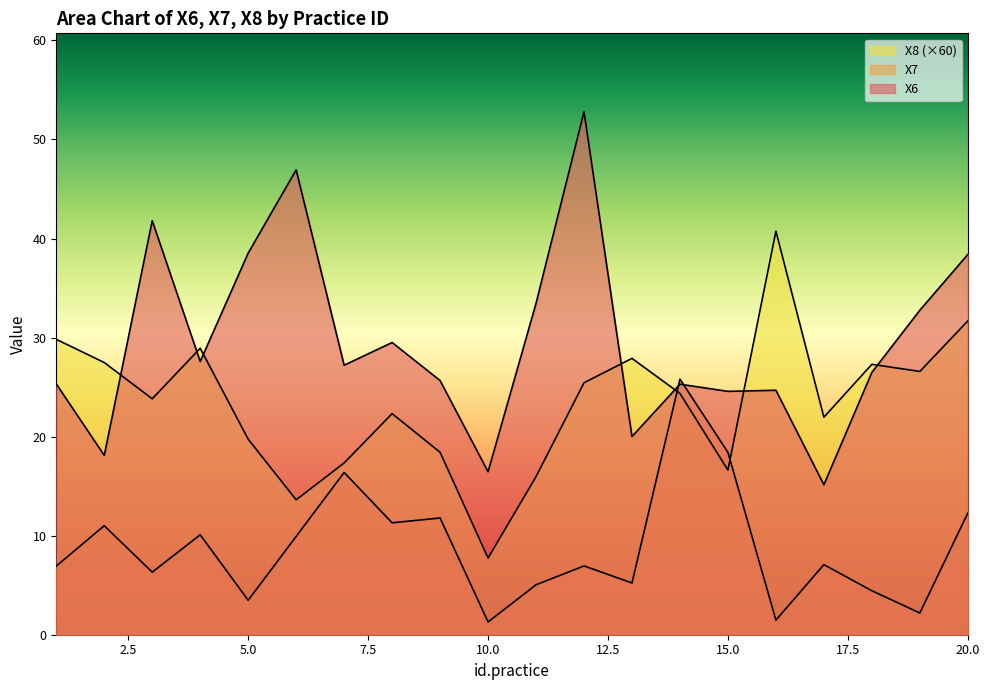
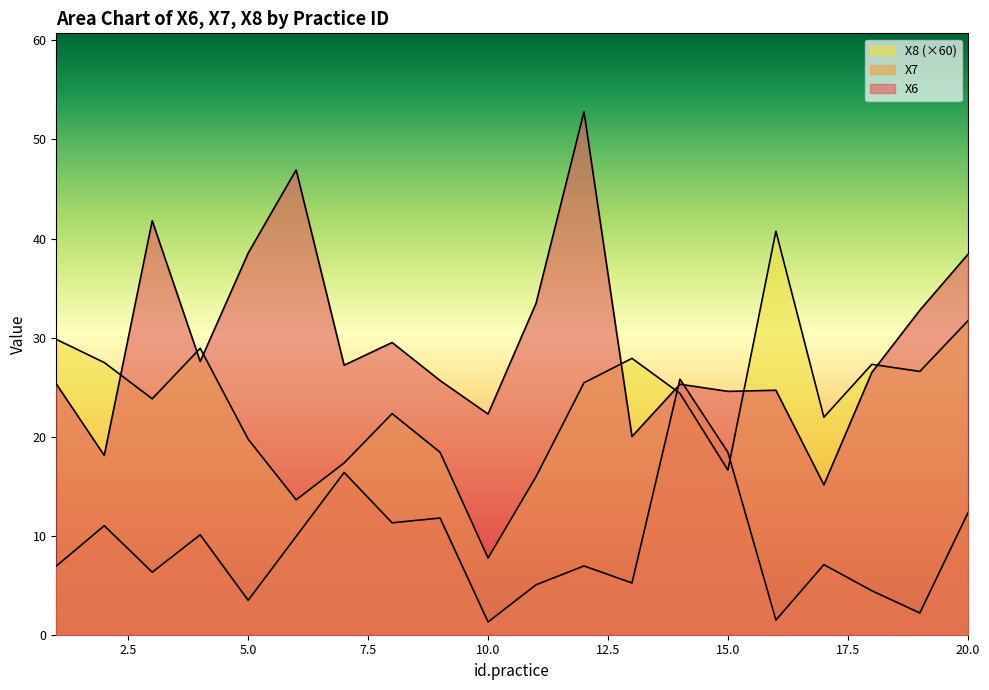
X6, 10.0: 16 -> 22
